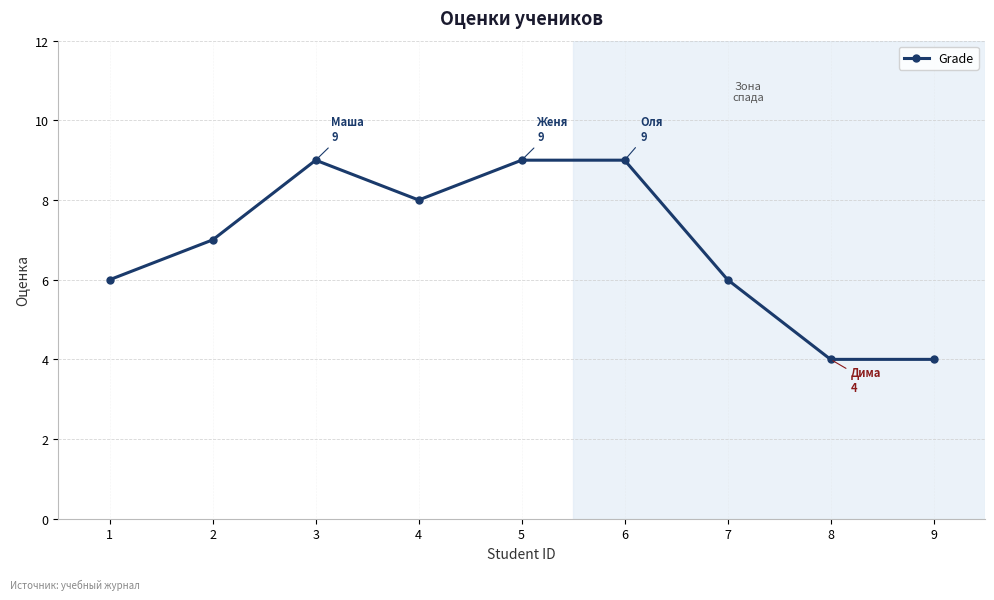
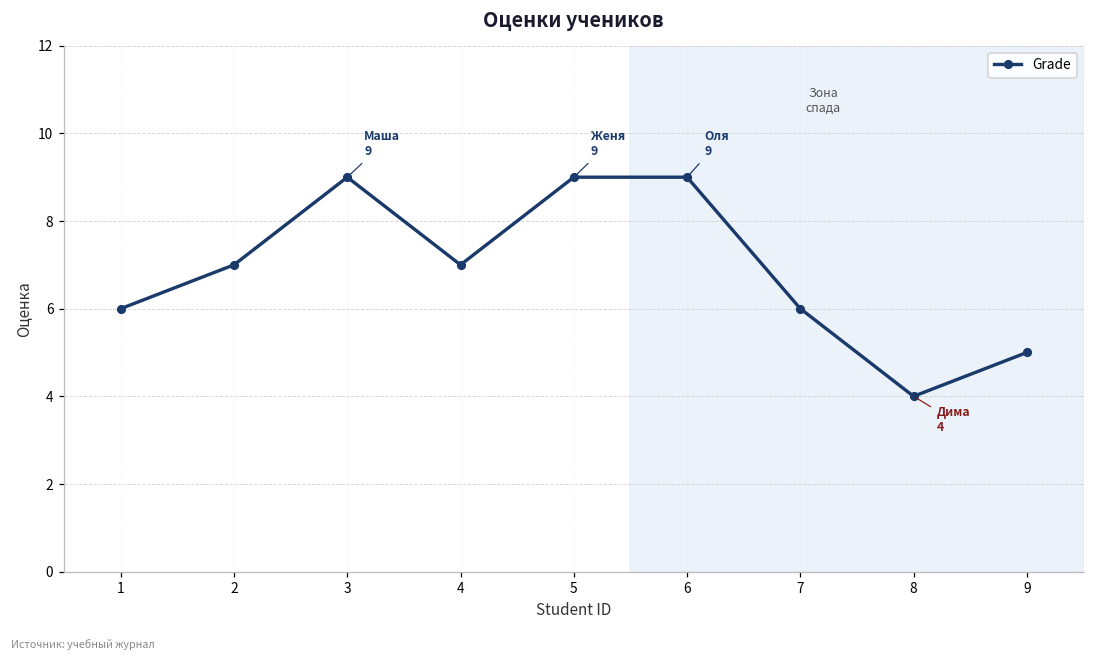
4: 8 -> 7
9: 4 -> 5
